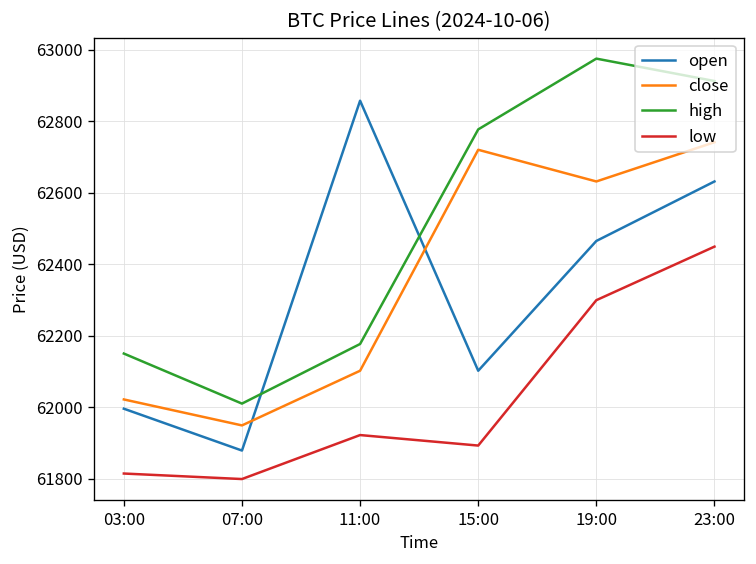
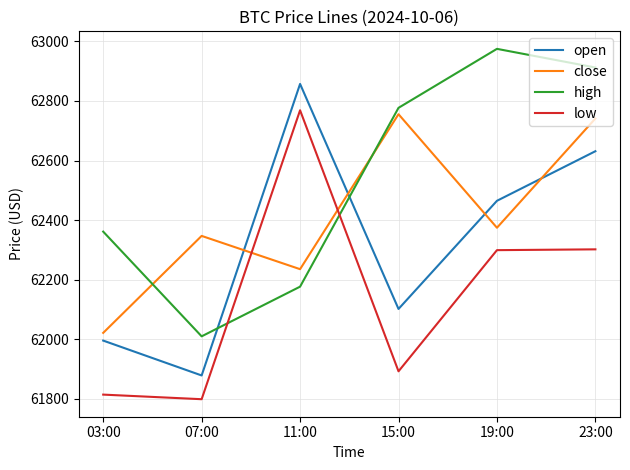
high, 03:00: 62150 -> 62360
close, 07:00: 61950 -> 62350
close, 11:00: 62100 -> 62240
low, 11:00: 61920 -> 62770
close, 15:00: 62720 -> 62760
close, 19:00: 62630 -> 62370
low, 23:00: 62450 -> 62300
